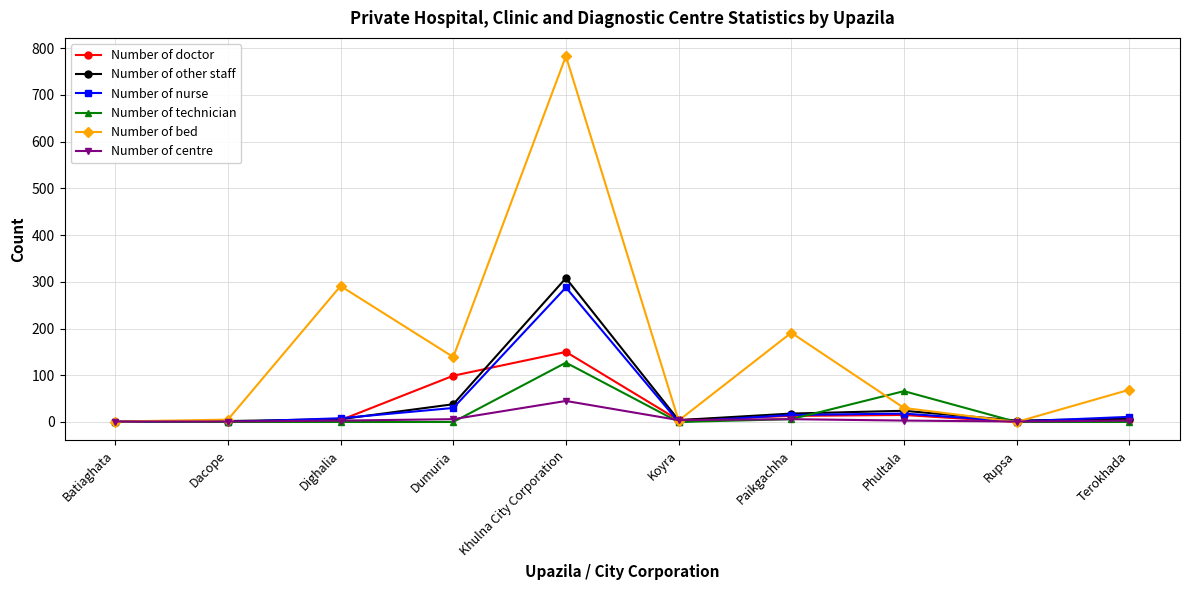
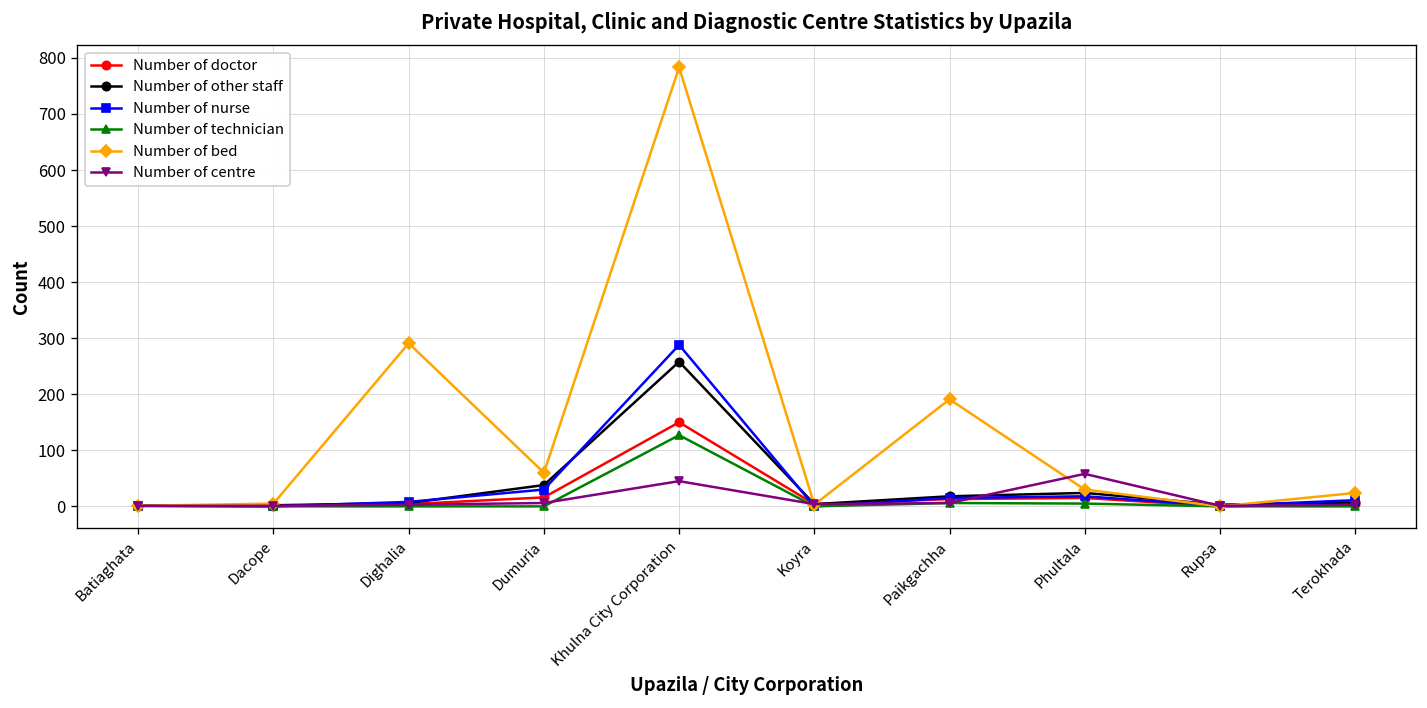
Number of doctor, Dumuria: 100 -> 20
Number of bed, Dumuria: 140 -> 60
Number of other staff, Khulna City Corporation: 310 -> 260
Number of technician, Phultala: 70 -> 10
Number of centre, Phultala: 0 -> 60
Number of bed, Terokhada: 70 -> 20
